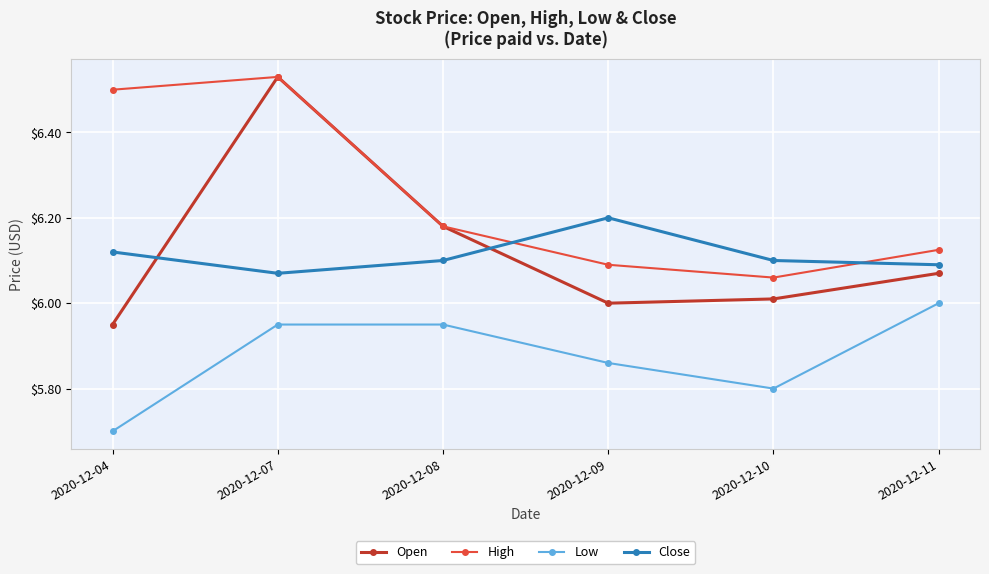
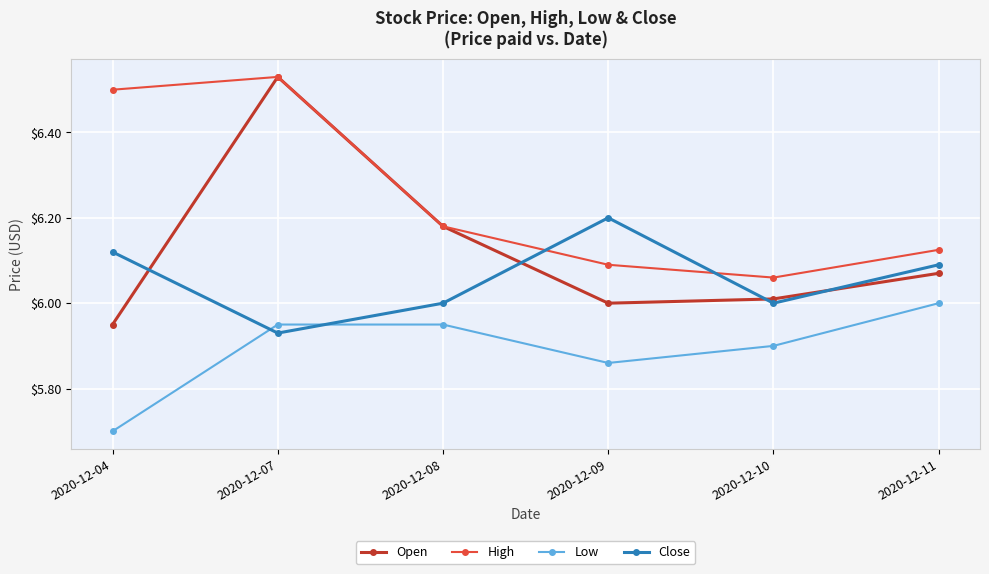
Close, 2020-12-07: $6.07 -> $5.93
Close, 2020-12-08: $6.1 -> $6.0
Low, 2020-12-10: $5.8 -> $5.9
Close, 2020-12-10: $6.1 -> $6.0
